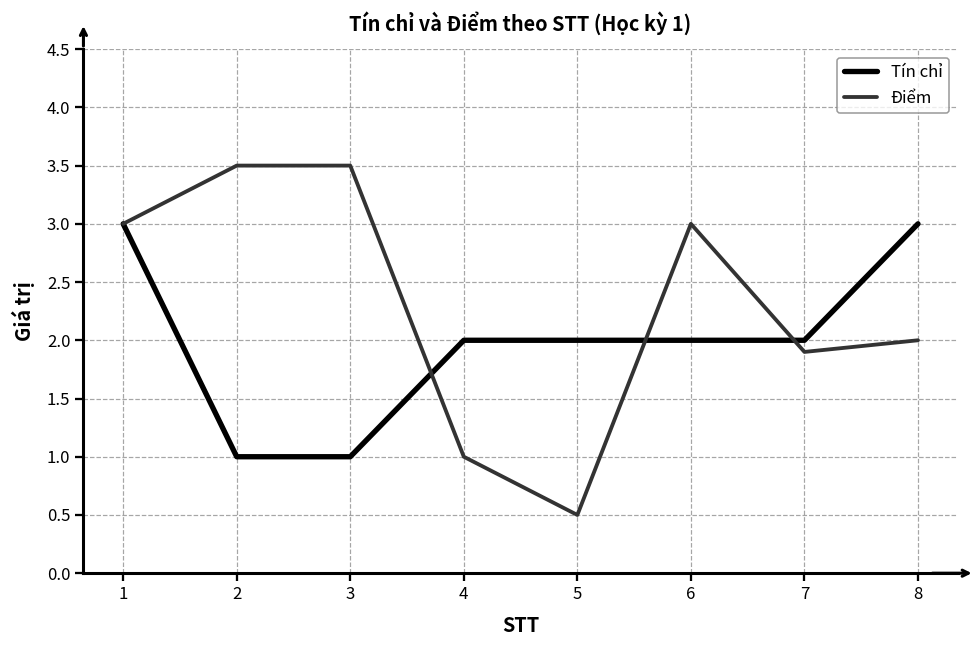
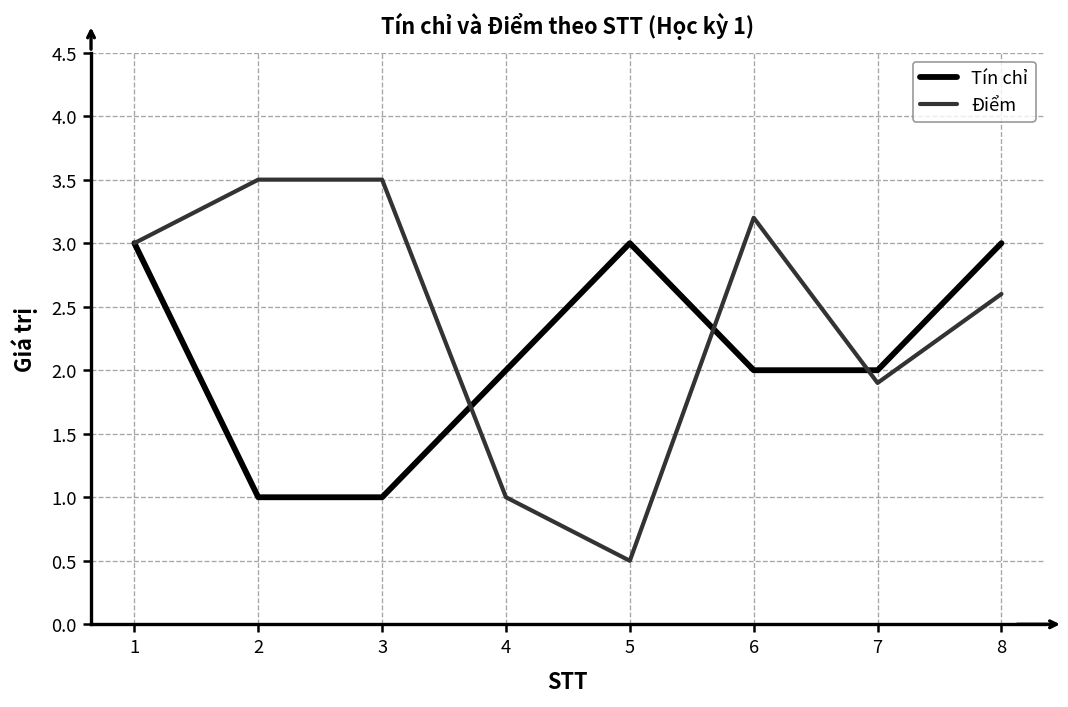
Tín chỉ, 5: 2 -> 3
Điểm, 6: 3.0 -> 3.2
Điểm, 8: 2.0 -> 2.6
